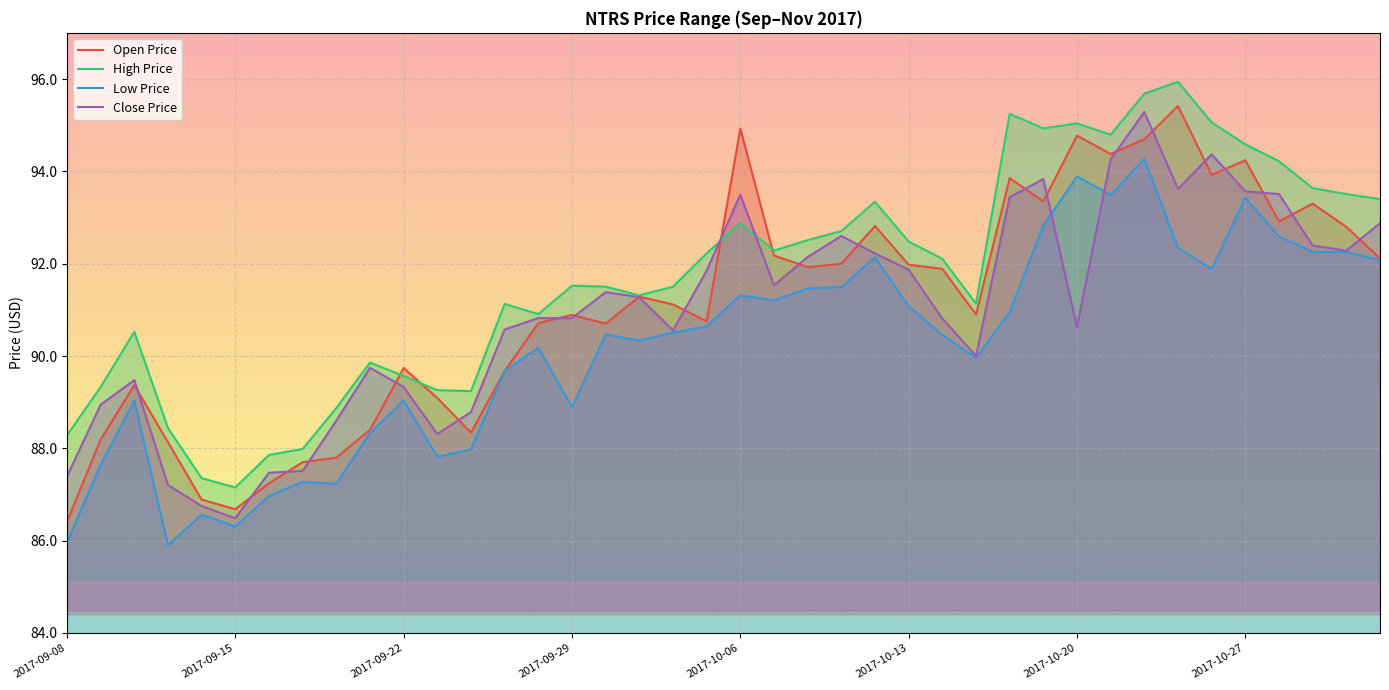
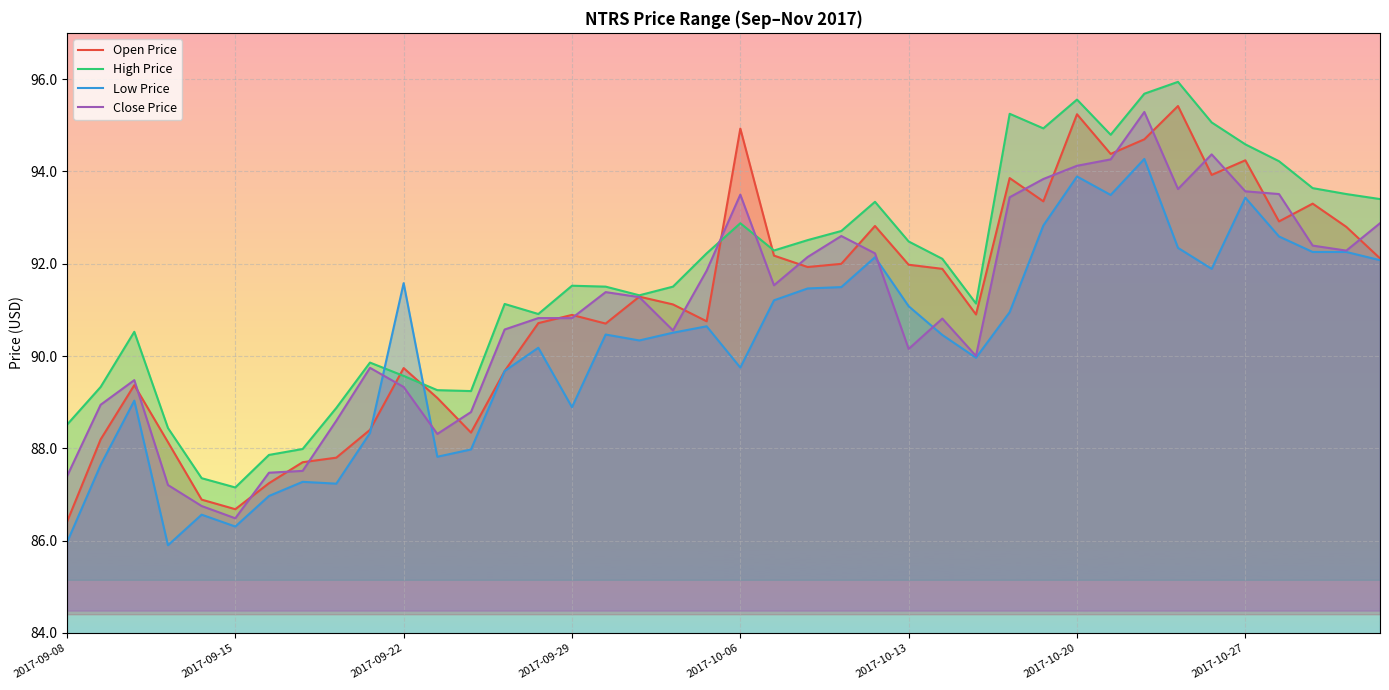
High Price, 2017-09-08: 88.3 -> 88.5
Low Price, 2017-09-22: 89.0 -> 91.6
Low Price, 2017-10-06: 91.3 -> 89.7
Close Price, 2017-10-13: 91.9 -> 90.2
Open Price, 2017-10-20: 94.8 -> 95.2
High Price, 2017-10-20: 95.0 -> 95.6
Close Price, 2017-10-20: 90.6 -> 94.1
